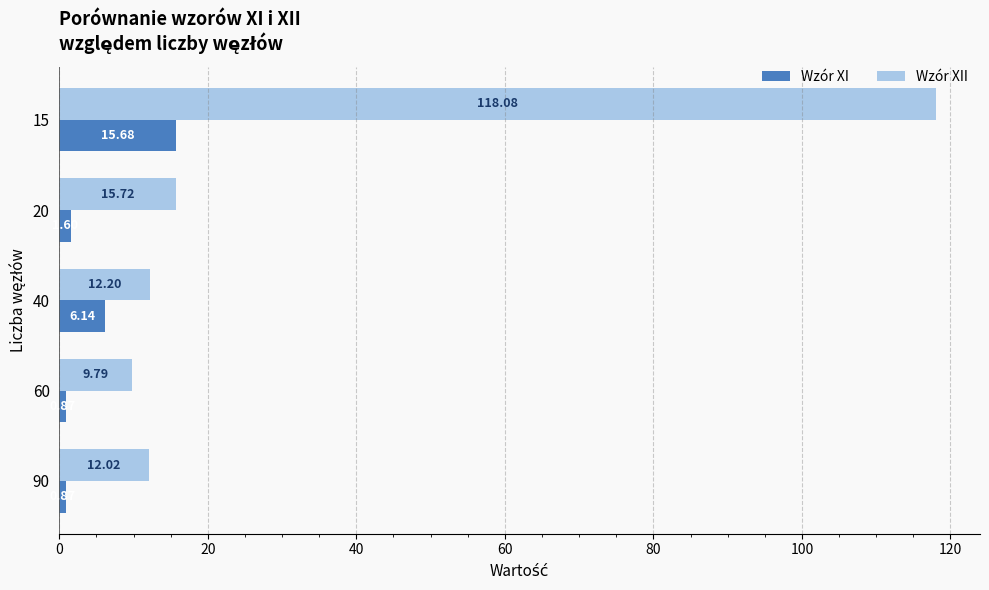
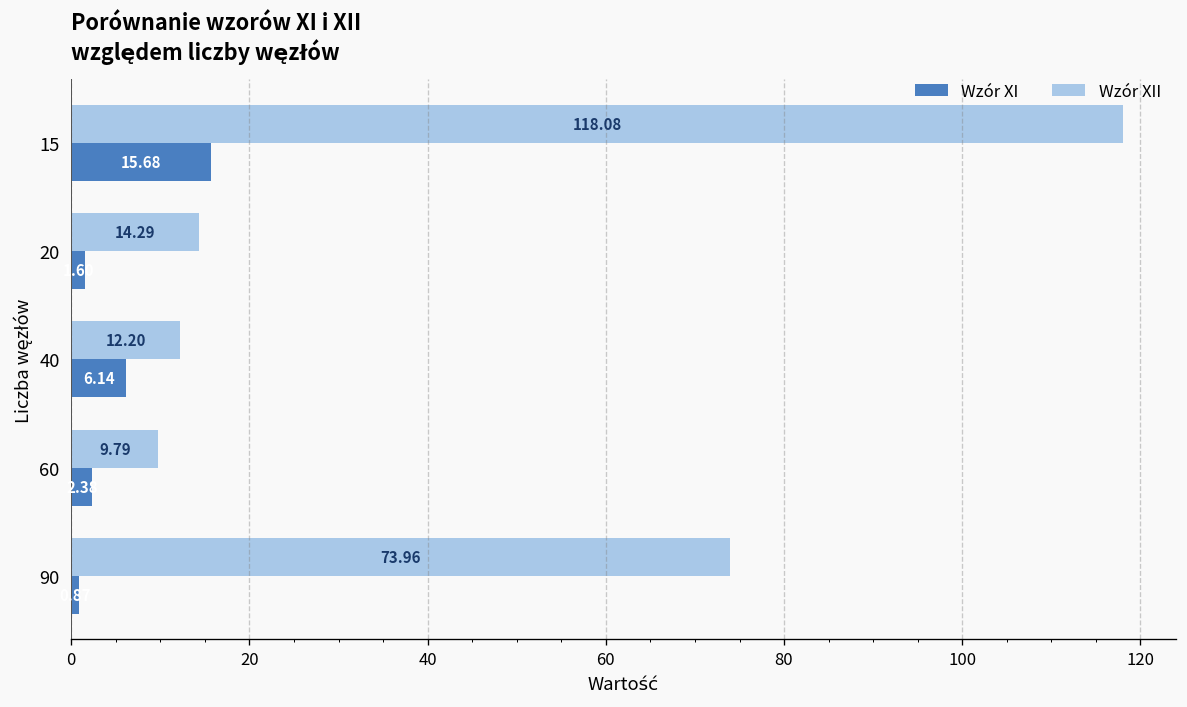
Wzór XII, 20: 15.72 -> 14.29
Wzór XI, 60: 1 -> 2
Wzór XII, 90: 12.02 -> 73.96
